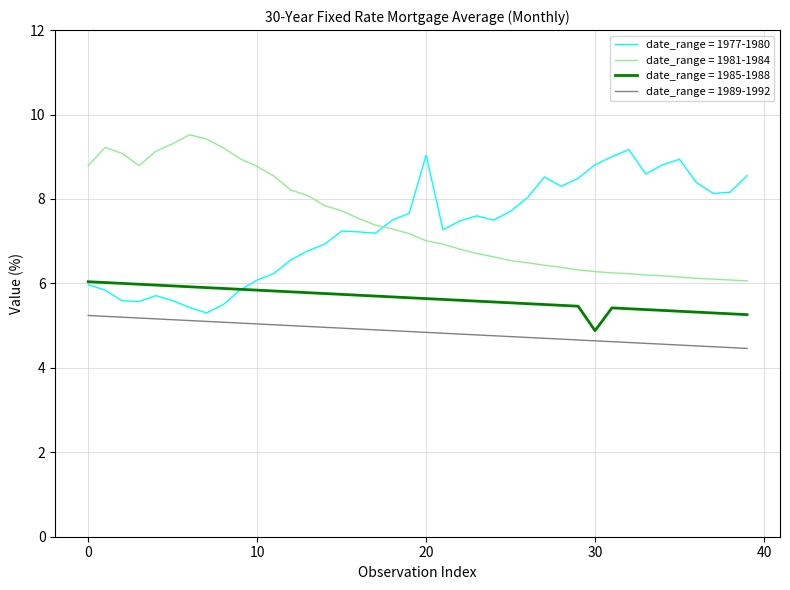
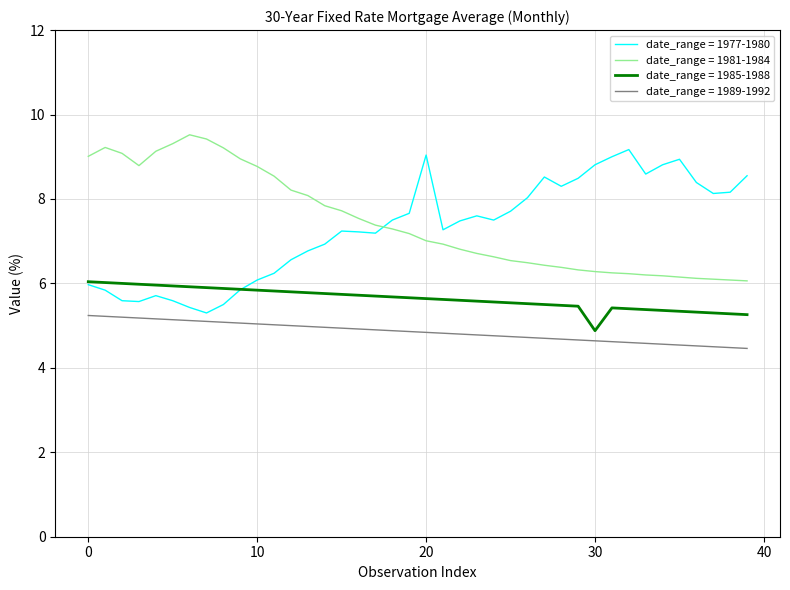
date_range = 1981-1984, 0: 8.8 -> 9.0
